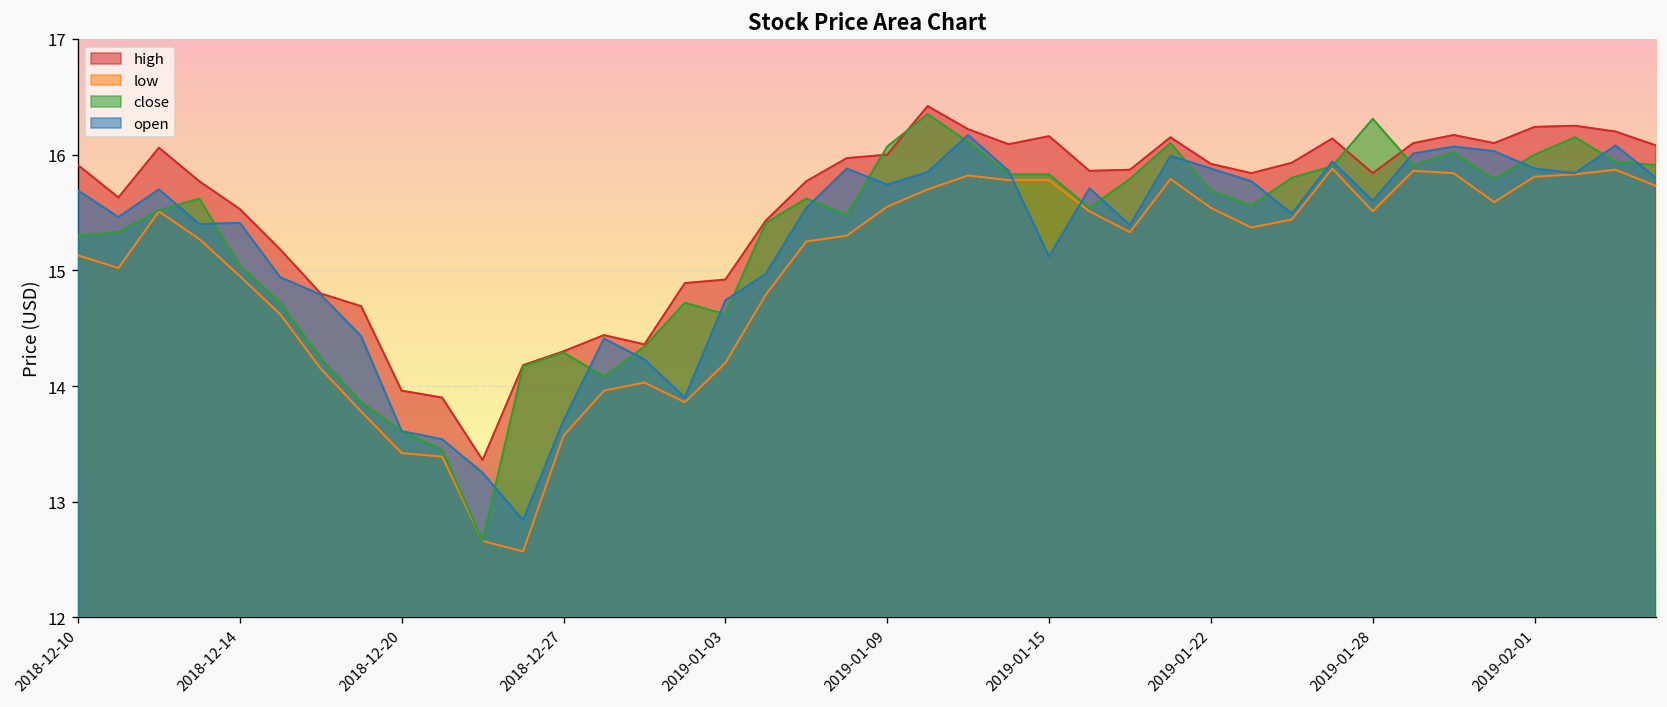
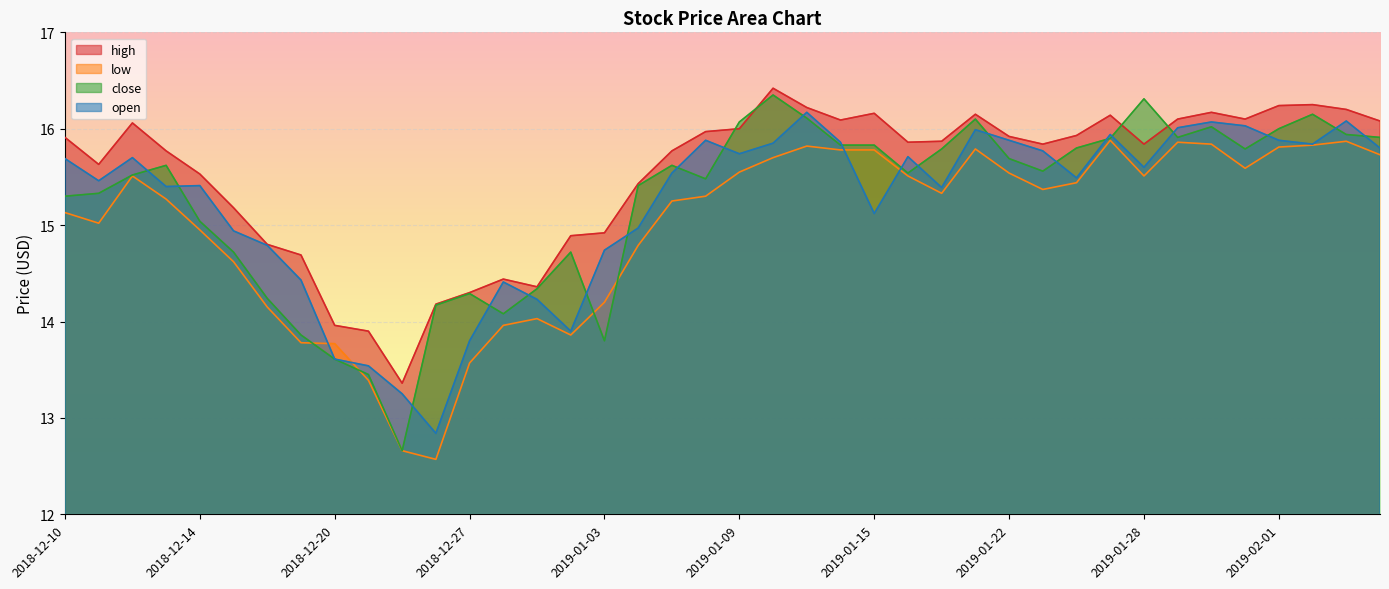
low, 2018-12-20: 13.4 -> 13.8
open, 2018-12-27: 13.7 -> 13.8
close, 2019-01-03: 14.6 -> 13.8
